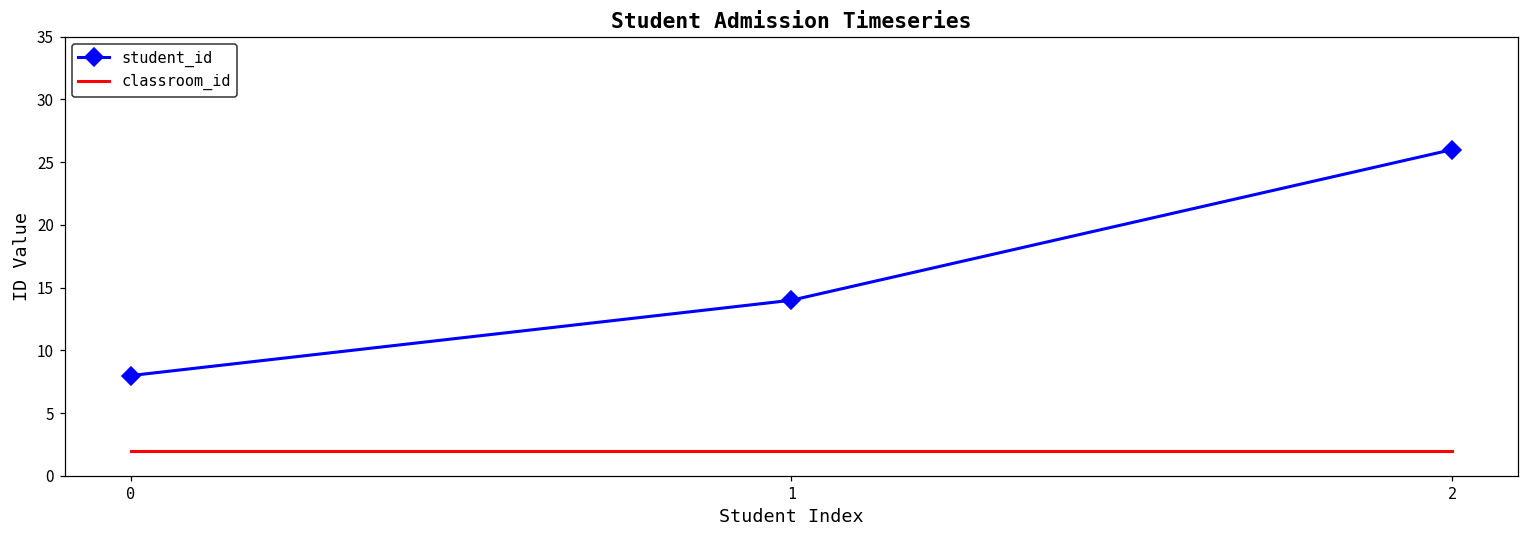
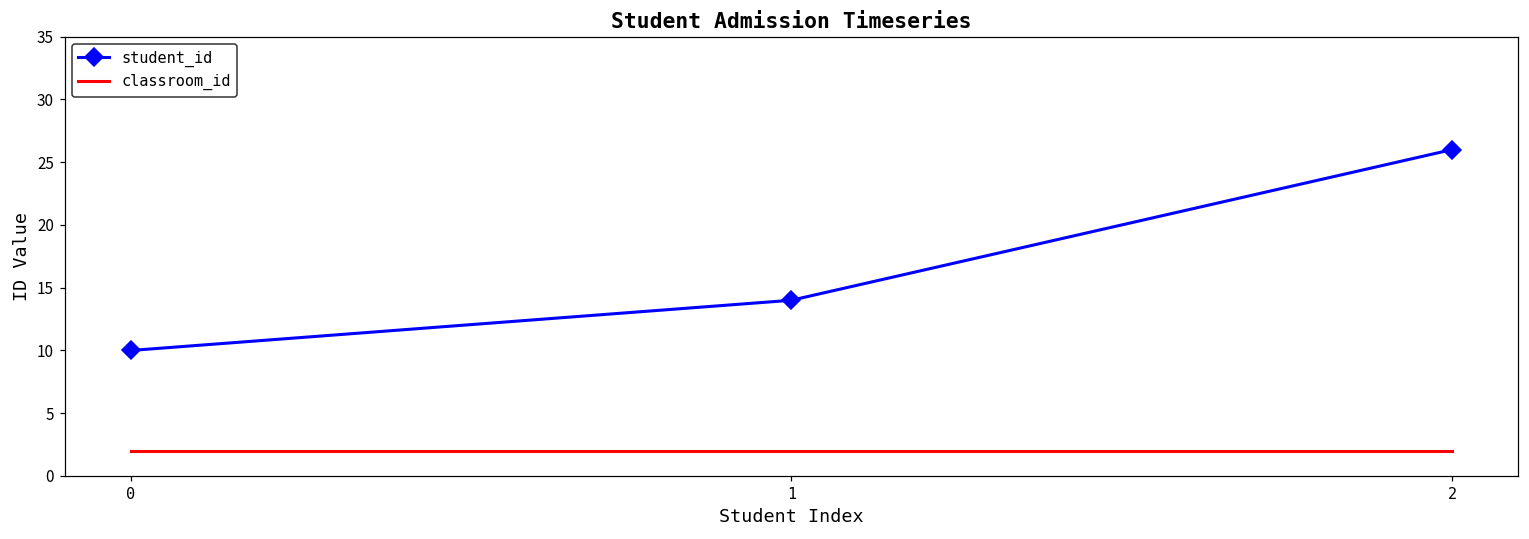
student_id, 0: 8 -> 10
